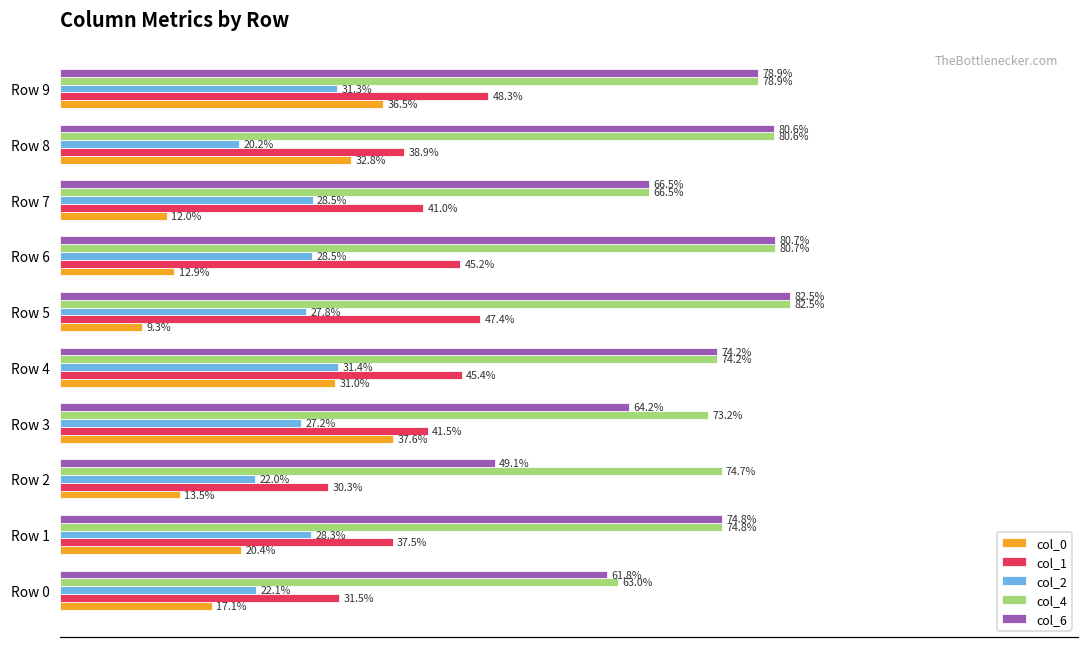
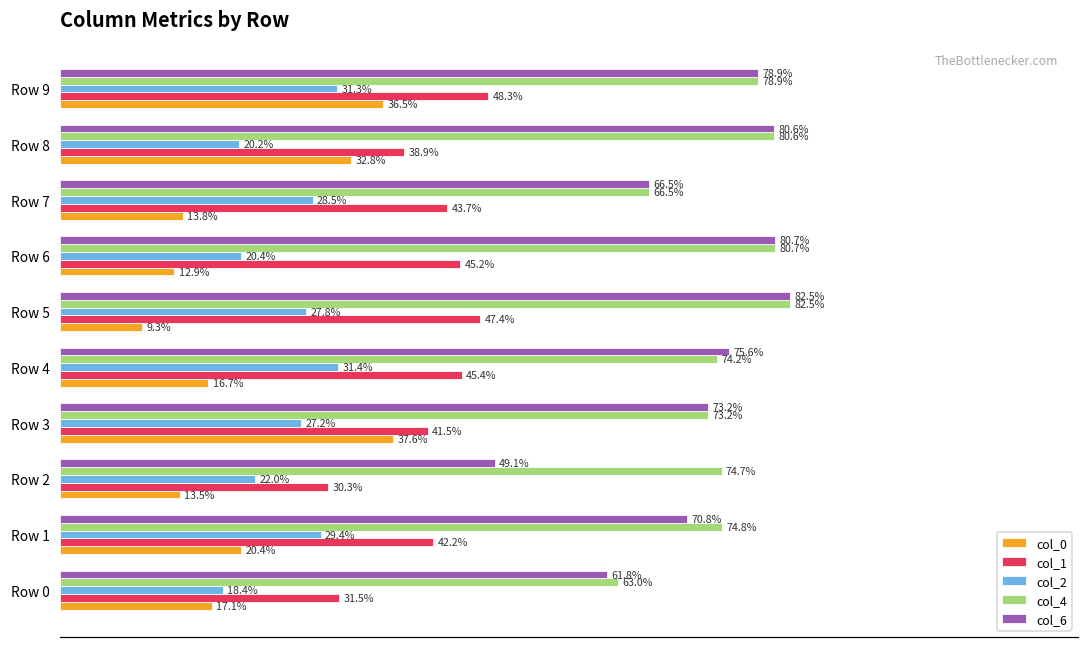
col_1, Row 7: 41.0% -> 43.7%
col_0, Row 7: 12.0% -> 13.8%
col_2, Row 6: 28.5% -> 20.4%
col_6, Row 4: 74.2% -> 75.6%
col_0, Row 4: 31.0% -> 16.7%
col_6, Row 3: 64.2% -> 73.2%
col_6, Row 1: 74.8% -> 70.8%
col_2, Row 1: 28.3% -> 29.4%
col_1, Row 1: 37.5% -> 42.2%
col_2, Row 0: 22.1% -> 18.4%
